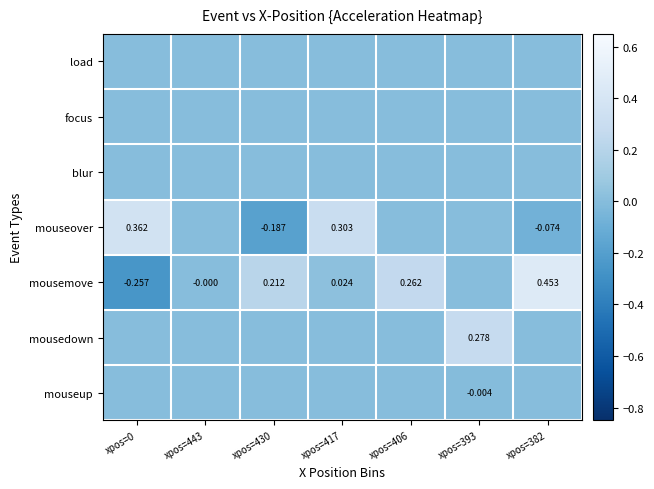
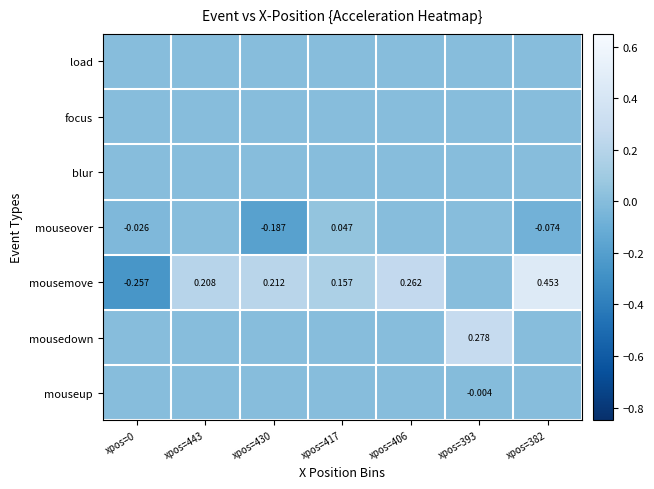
mouseover, xpos=0: 0.362 -> -0.026
mouseover, xpos=417: 0.303 -> 0.047
mousemove, xpos=443: -0.000 -> 0.208
mousemove, xpos=417: 0.024 -> 0.157
